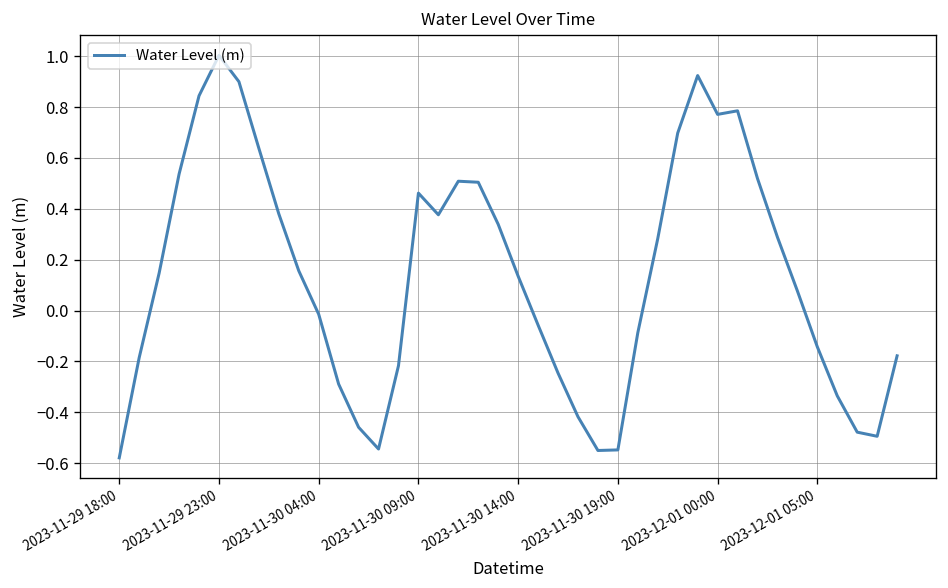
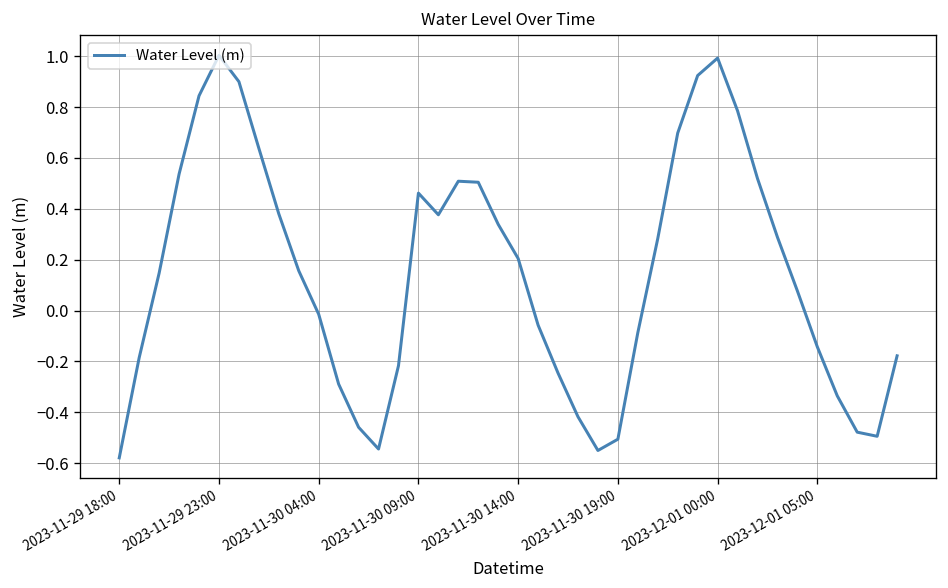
2023-11-30 14:00: 0.14 -> 0.20
2023-11-30 19:00: -0.55 -> -0.51
2023-12-01 00:00: 0.77 -> 0.99
